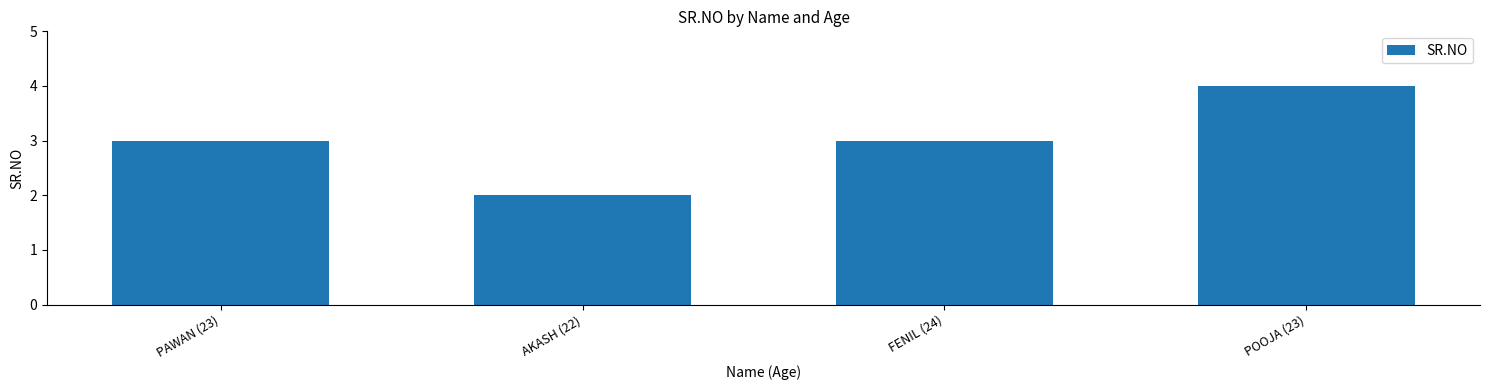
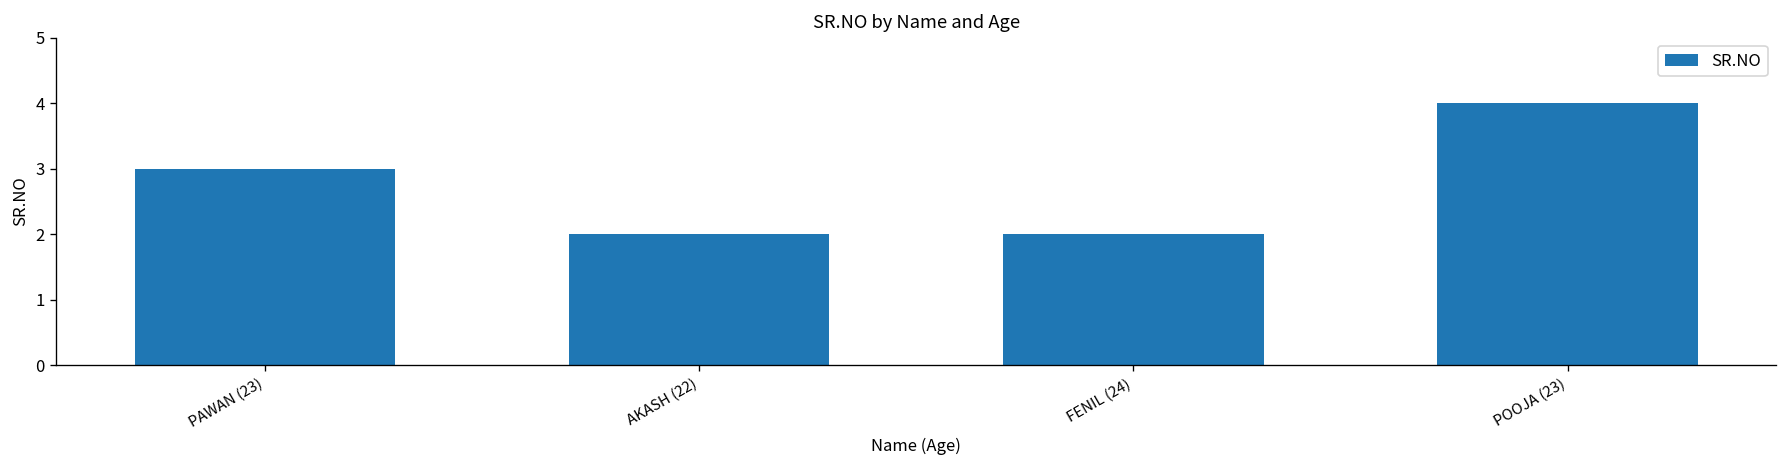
FENIL (24): 3 -> 2
